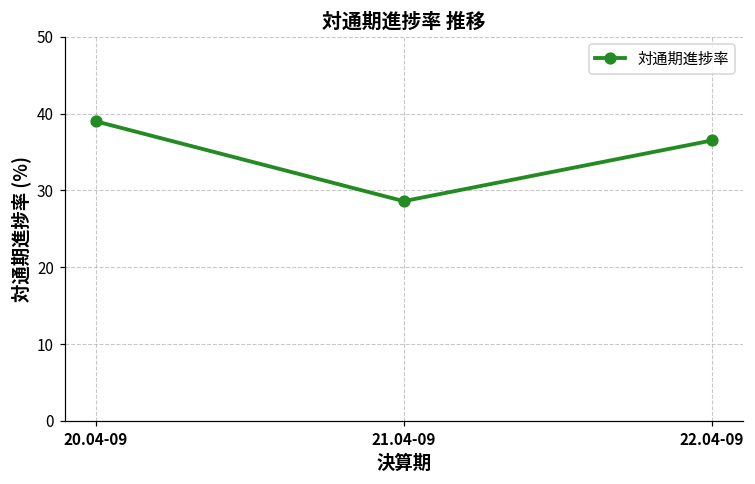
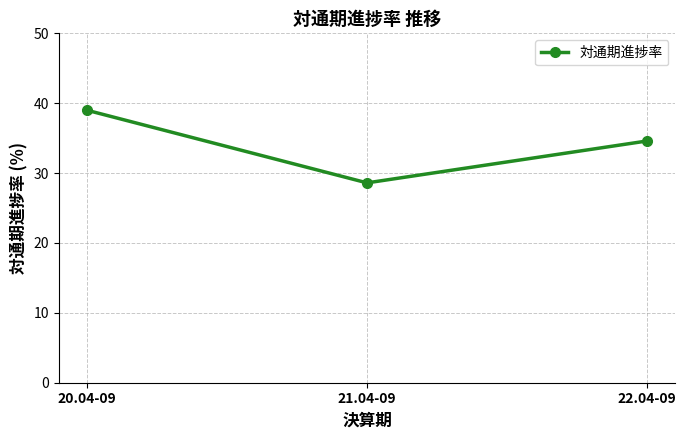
22.04-09: 37 -> 35
